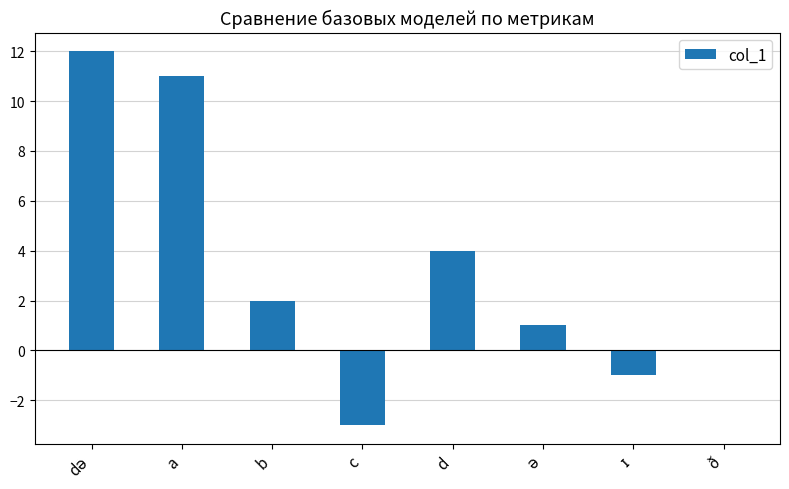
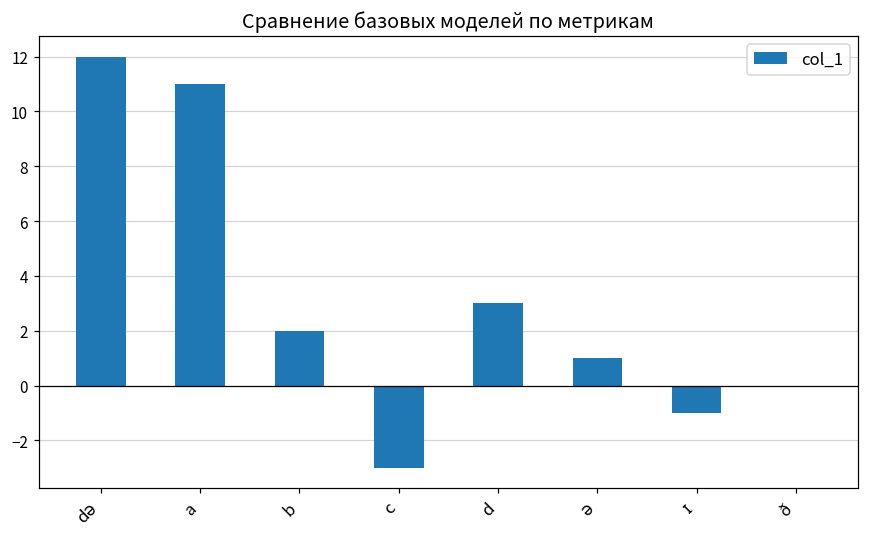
d: 4 -> 3
